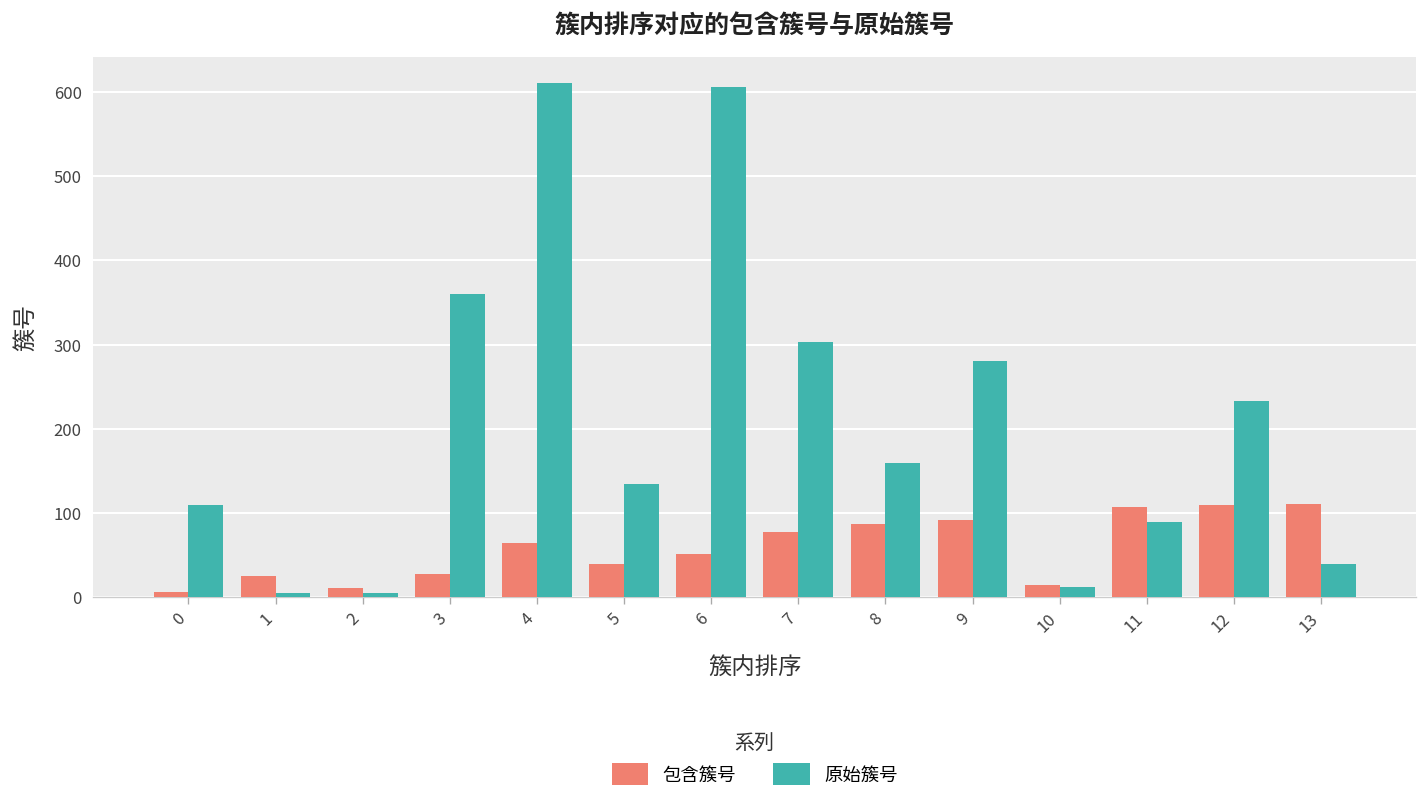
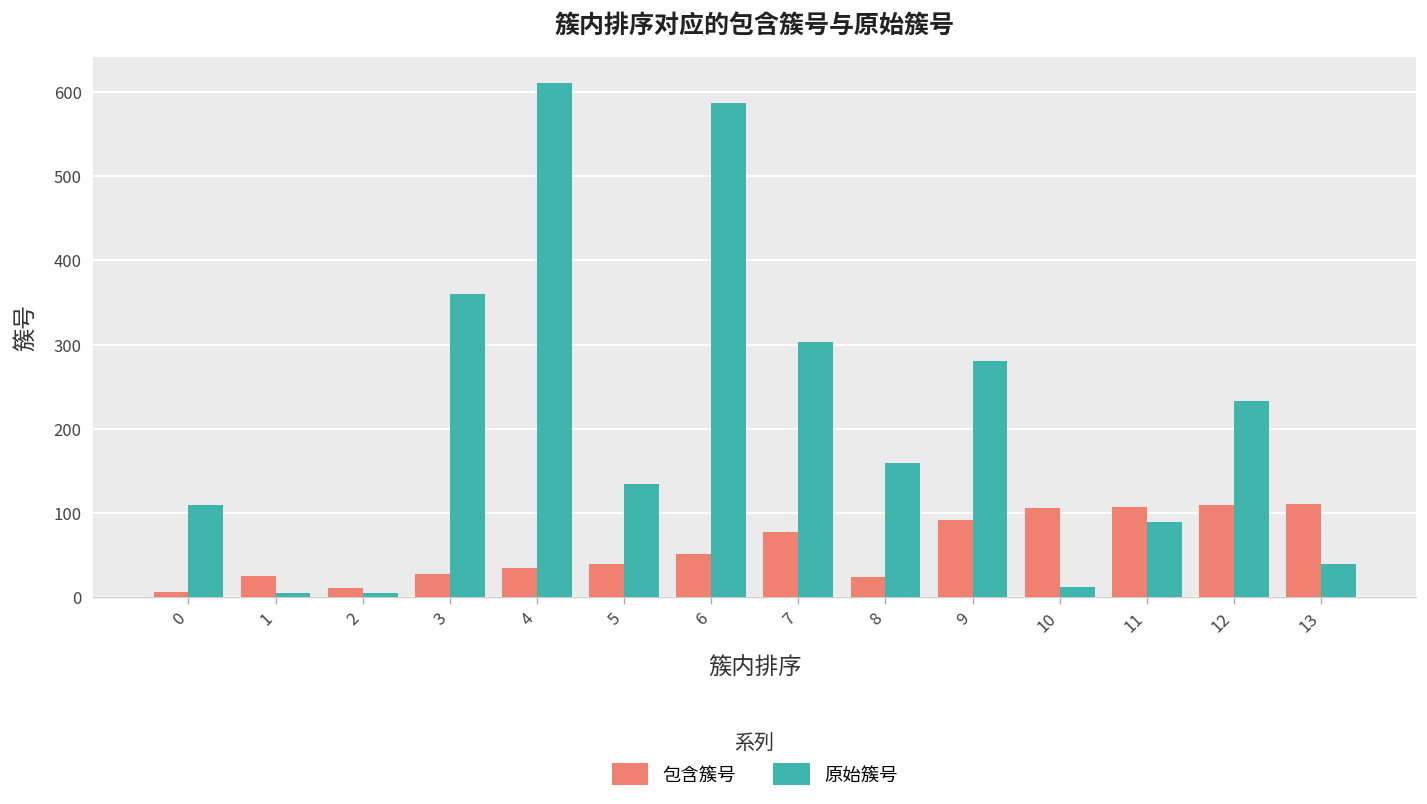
包含簇号, 4: 60 -> 40
原始簇号, 6: 610 -> 590
包含簇号, 8: 90 -> 20
包含簇号, 10: 20 -> 110
